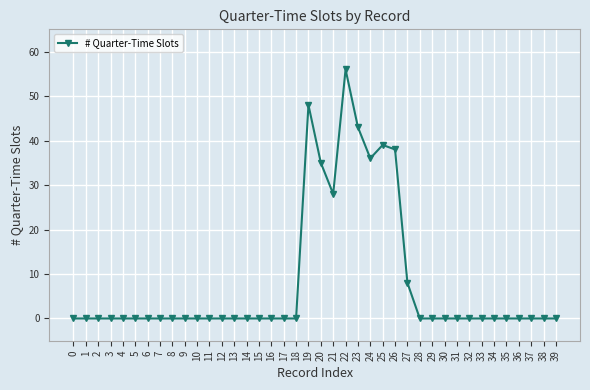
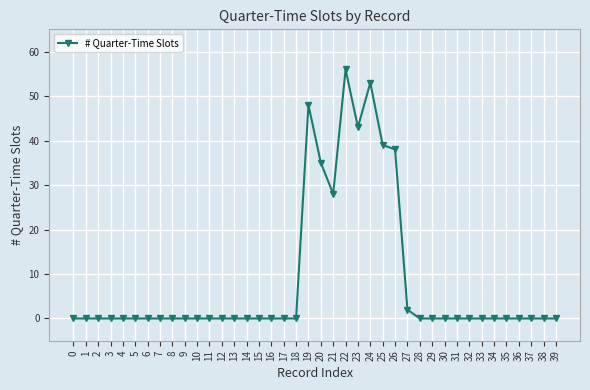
24: 36 -> 53
27: 8 -> 2
